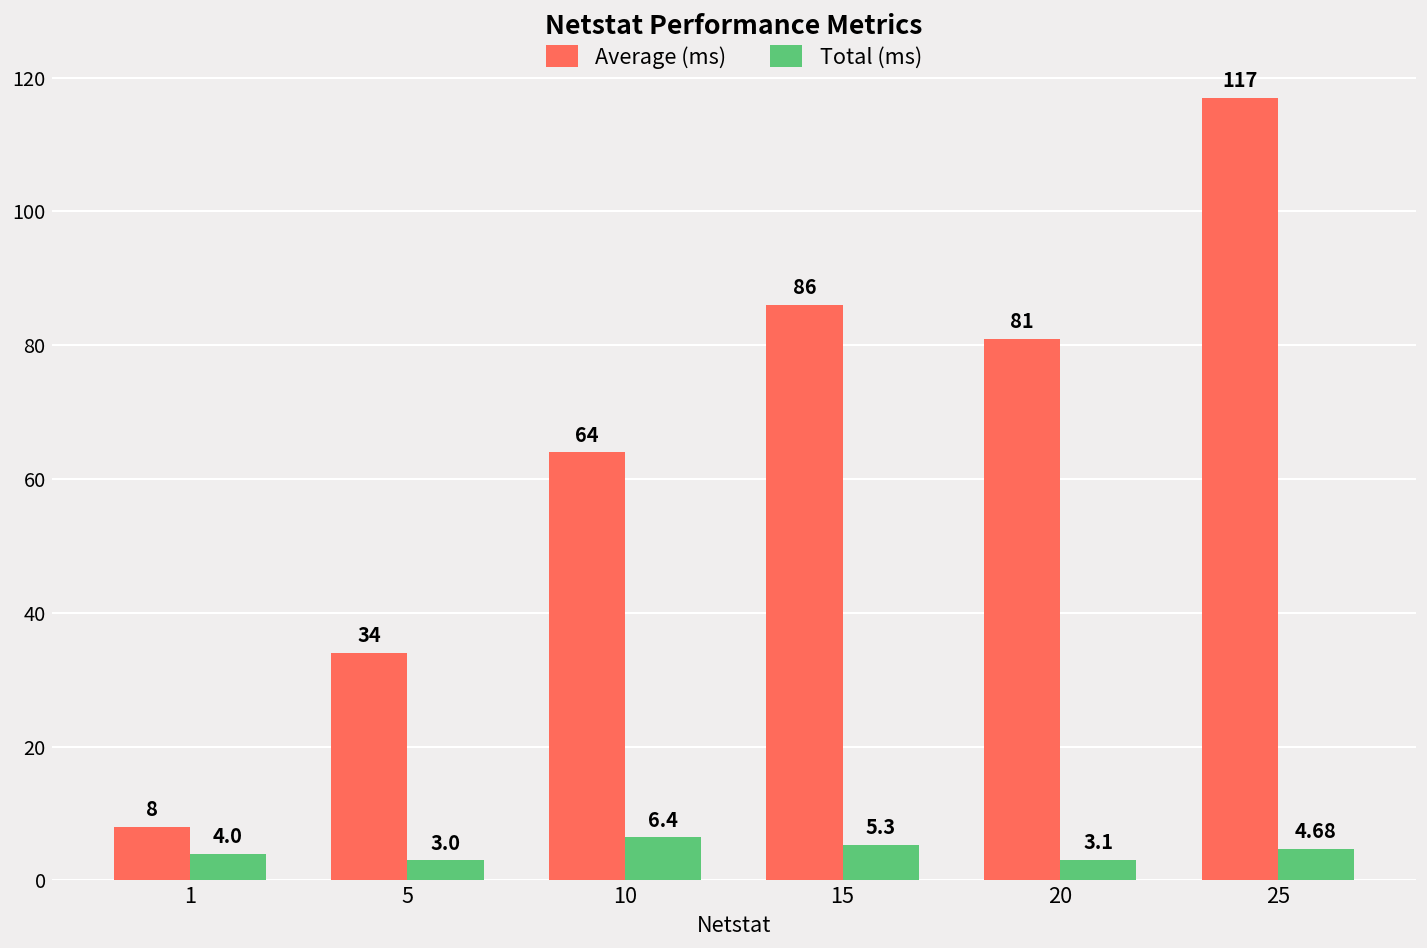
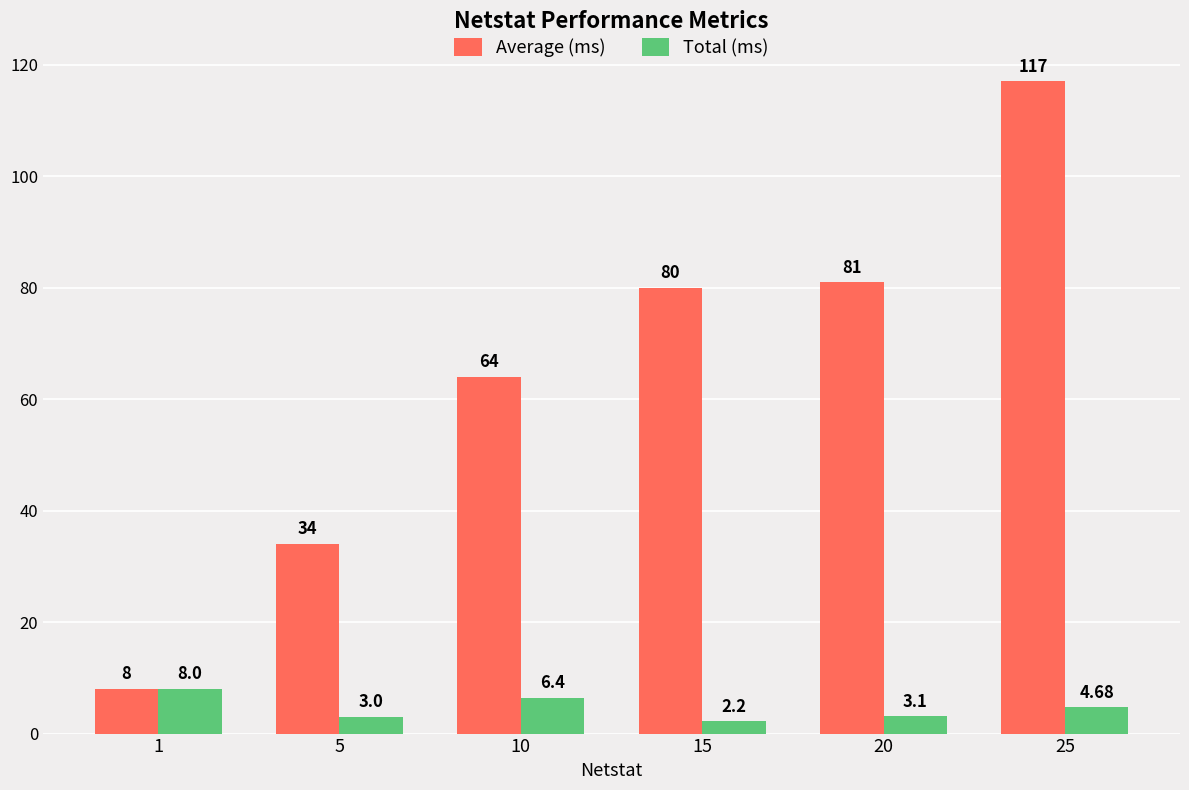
Total (ms), 1: 4.0 -> 8.0
Average (ms), 15: 86 -> 80
Total (ms), 15: 5.3 -> 2.2
